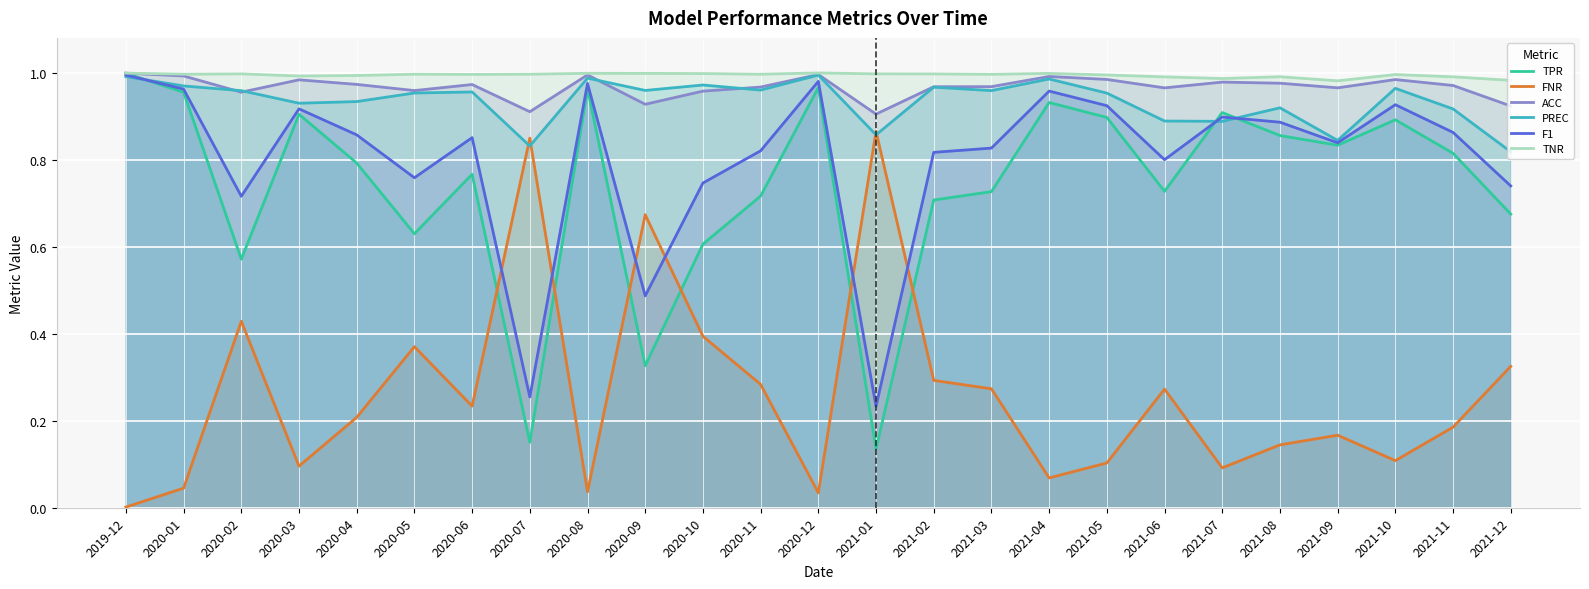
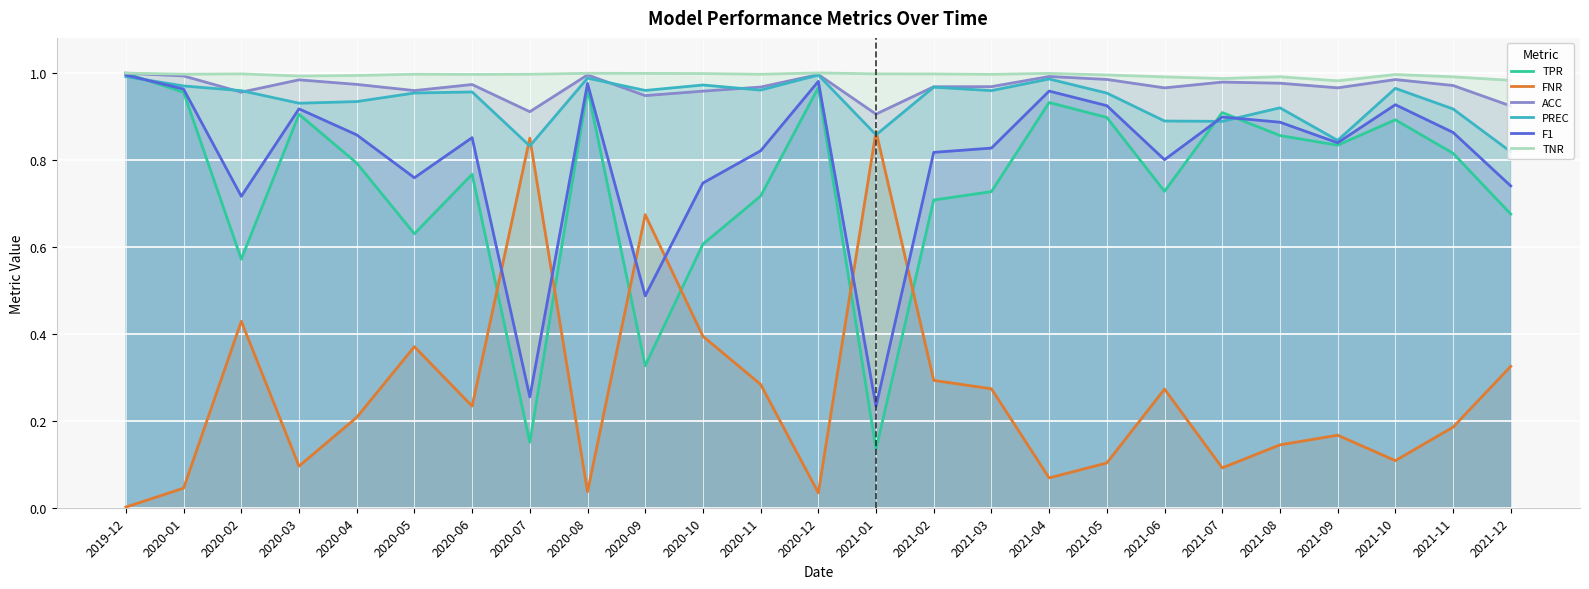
ACC, 2020-09: 0.93 -> 0.95
